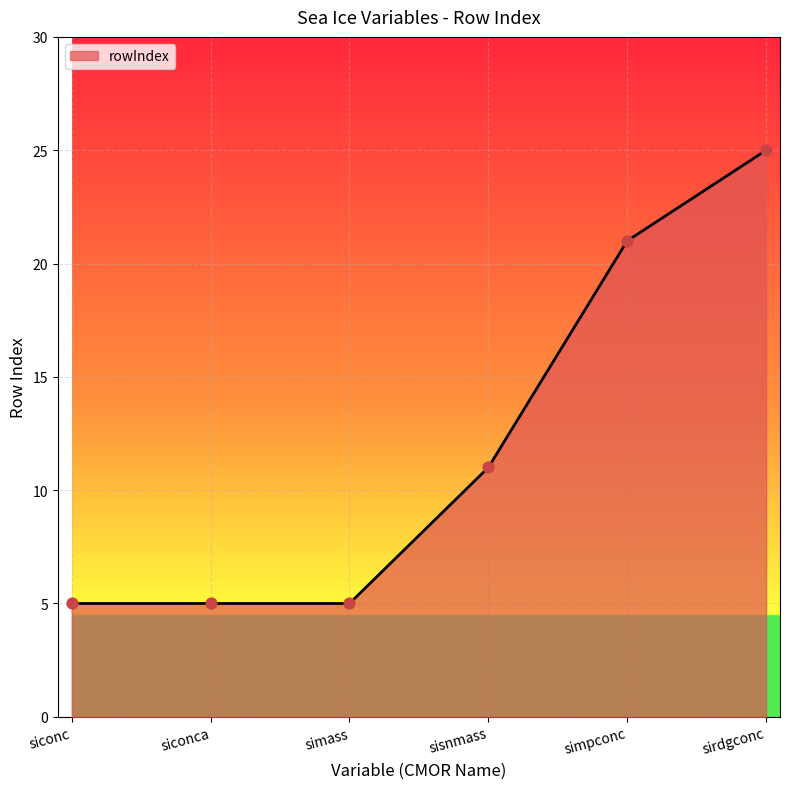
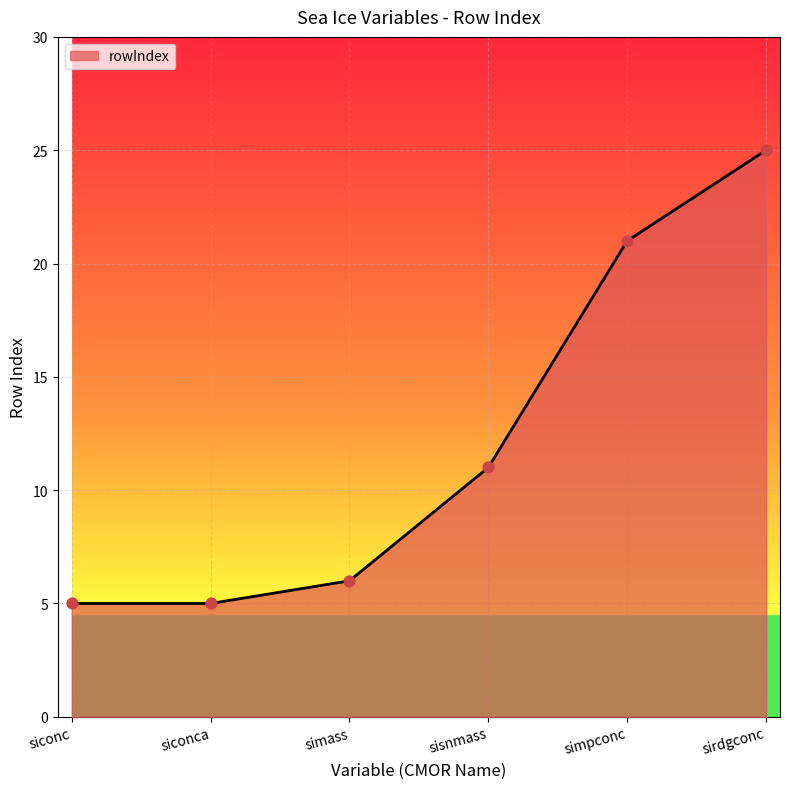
simass: 5 -> 6
